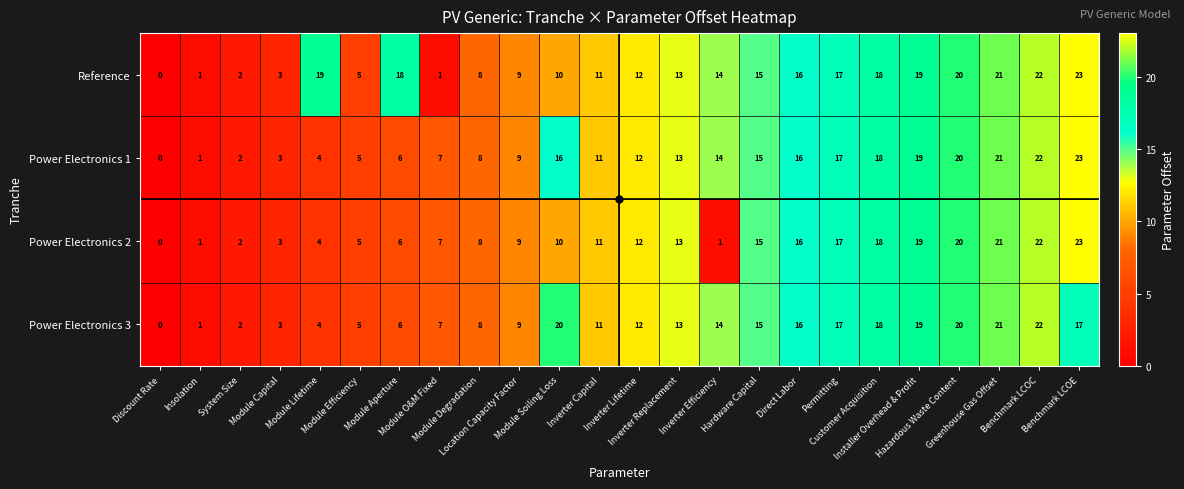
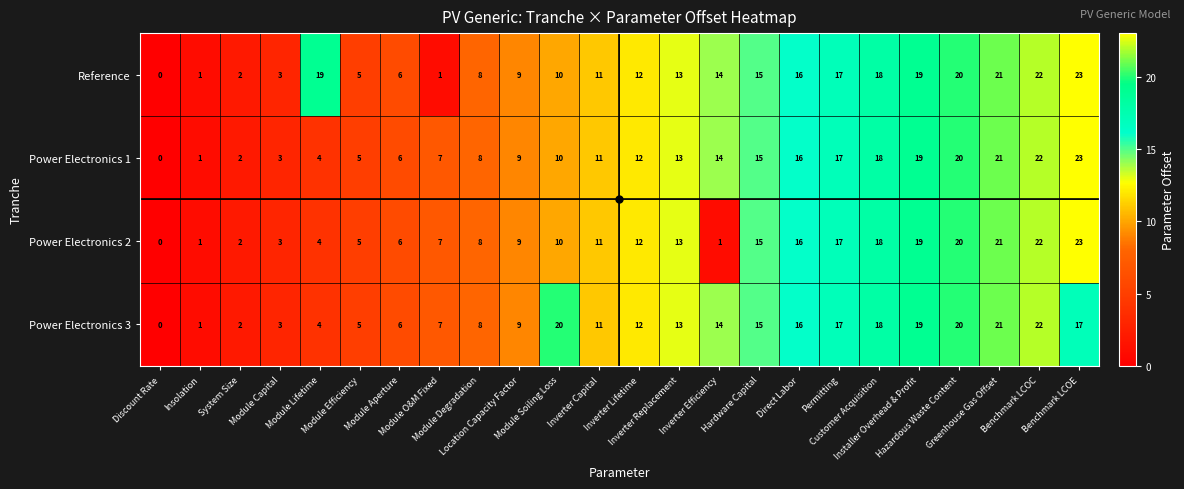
Reference, Module Aperture: 18 -> 6
Power Electronics 1, Module Soiling Loss: 16 -> 10
